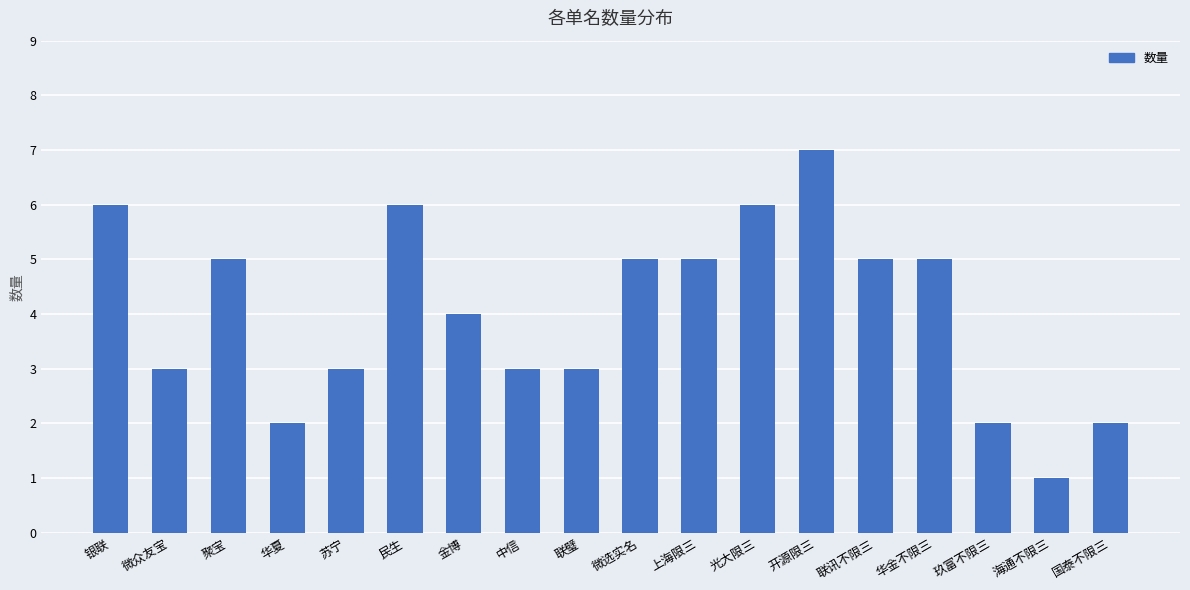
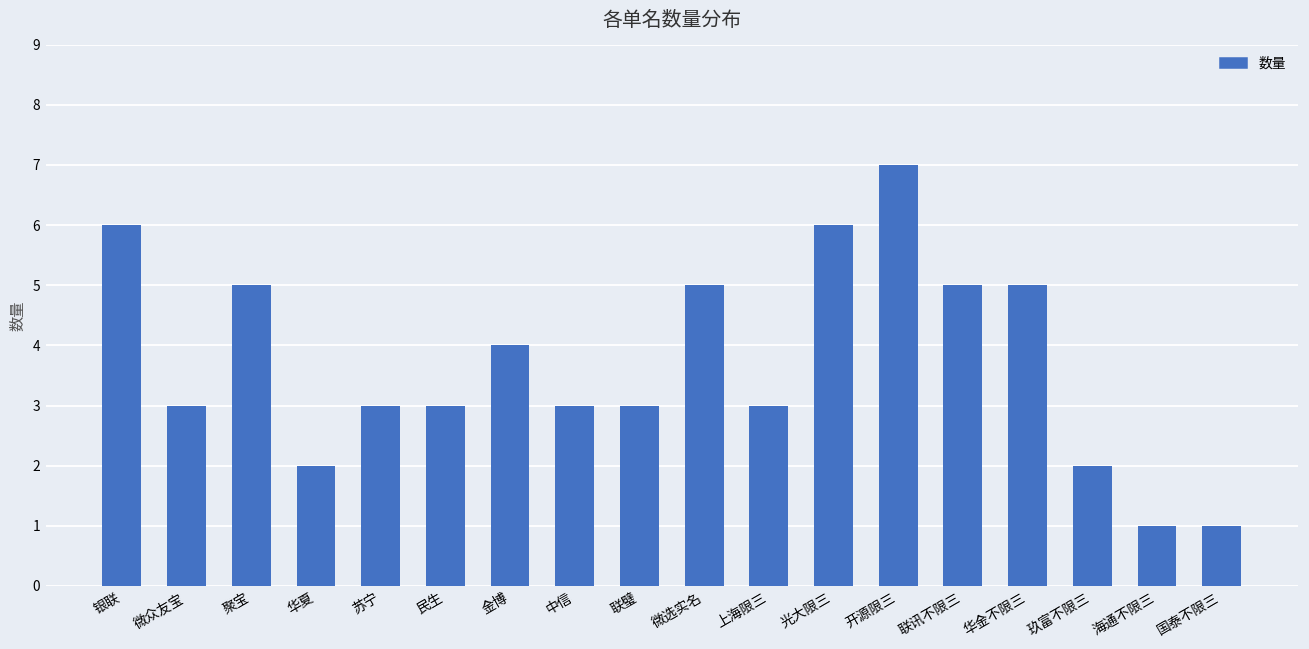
民生: 6 -> 3
上海限三: 5 -> 3
国泰不限三: 2 -> 1
